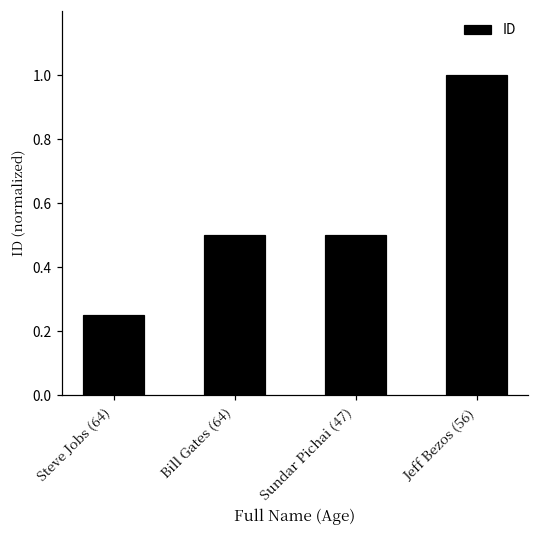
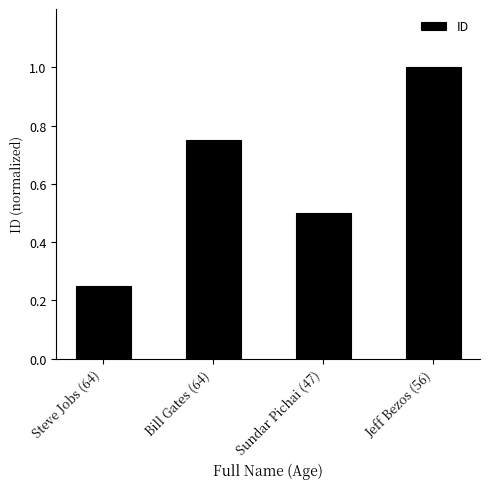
Bill Gates (64): 0.50 -> 0.75
